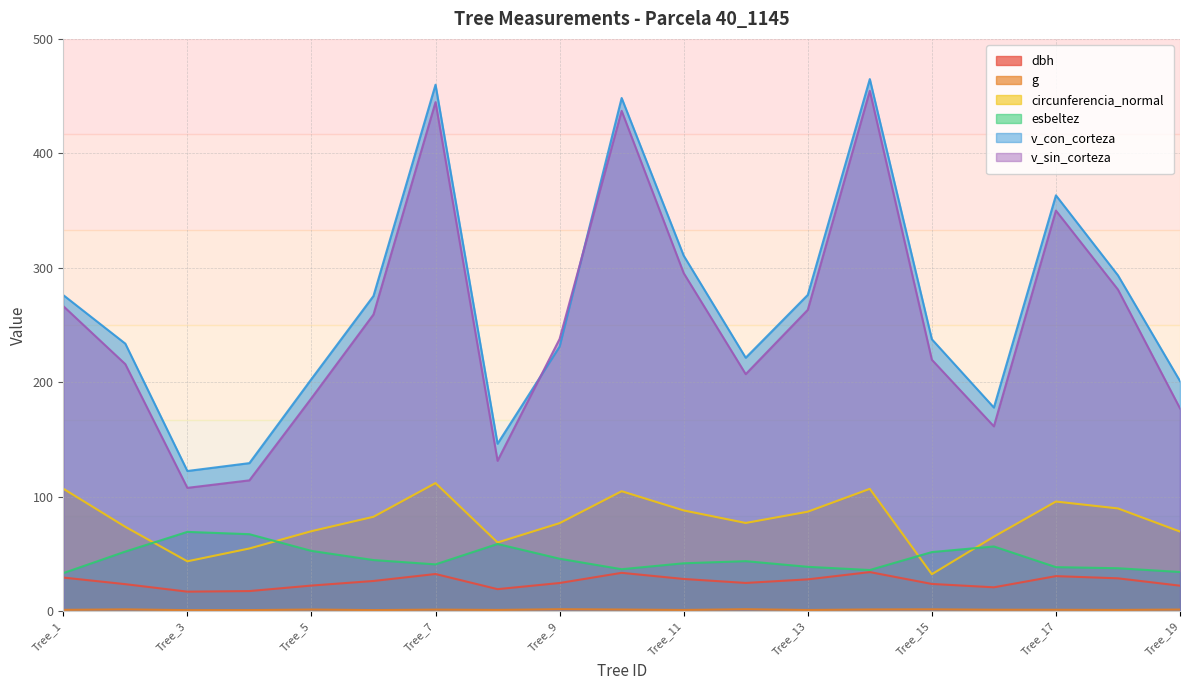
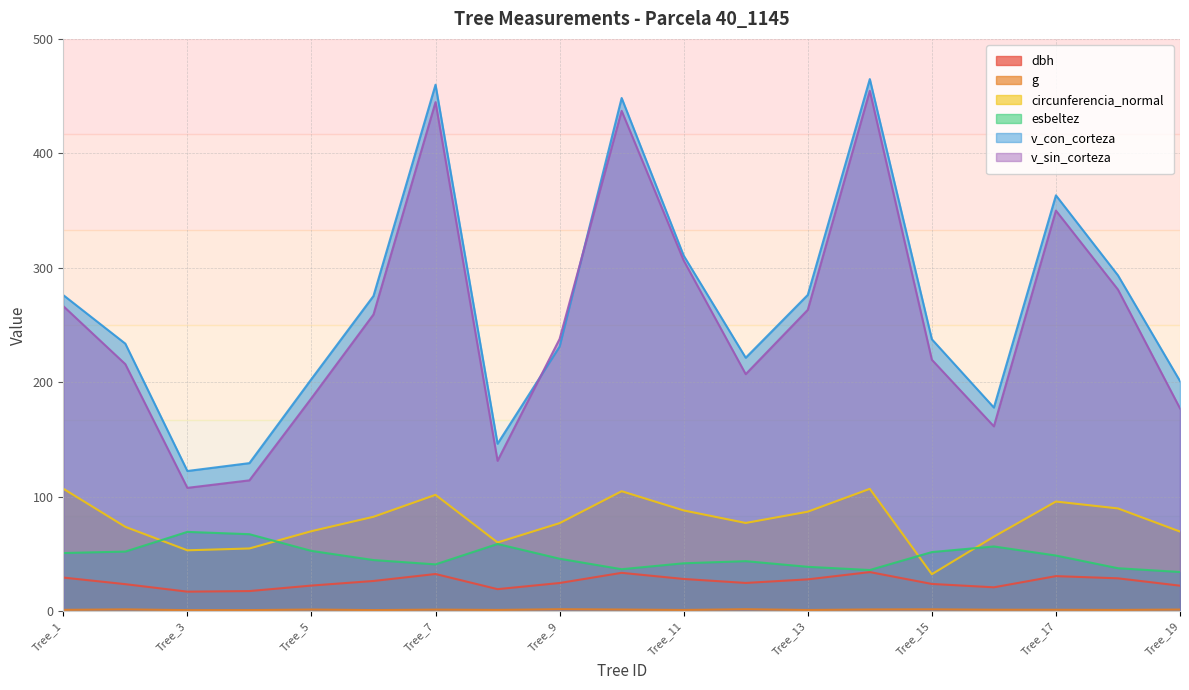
esbeltez, Tree_1: 33 -> 51
circunferencia_normal, Tree_3: 43 -> 53
circunferencia_normal, Tree_7: 112 -> 101
v_sin_corteza, Tree_11: 295 -> 306
esbeltez, Tree_17: 38 -> 48
